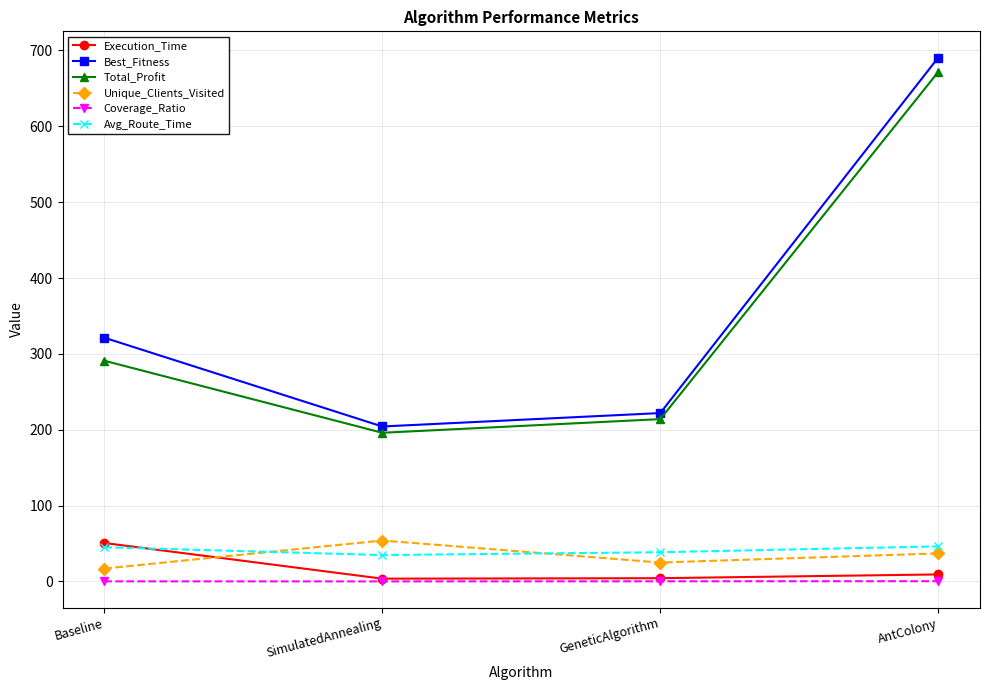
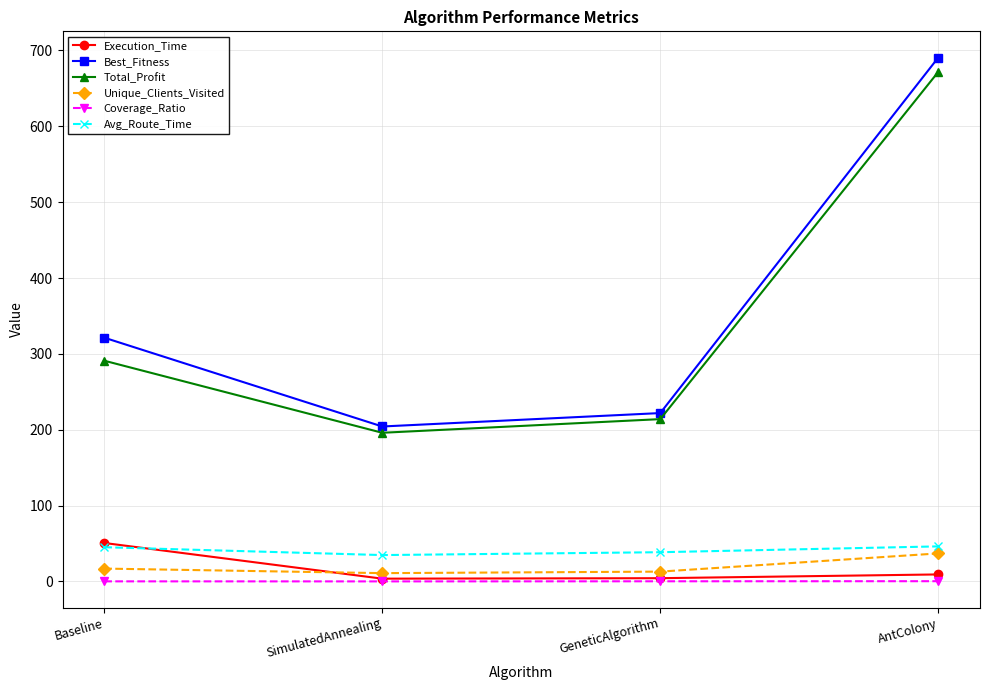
Unique_Clients_Visited, SimulatedAnnealing: 50 -> 10
Unique_Clients_Visited, GeneticAlgorithm: 30 -> 10
